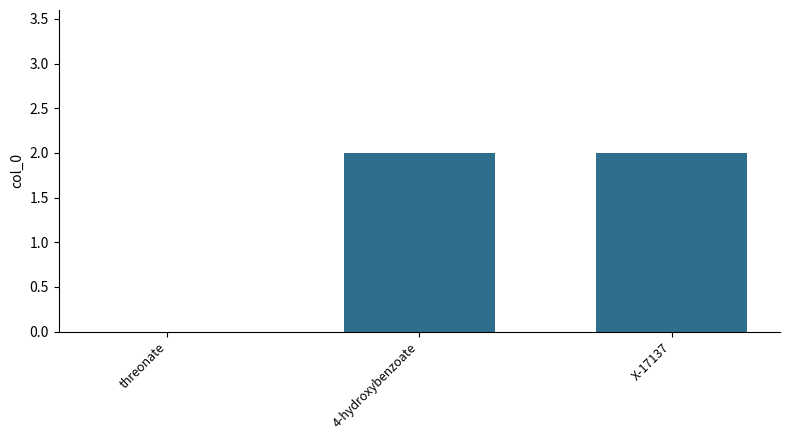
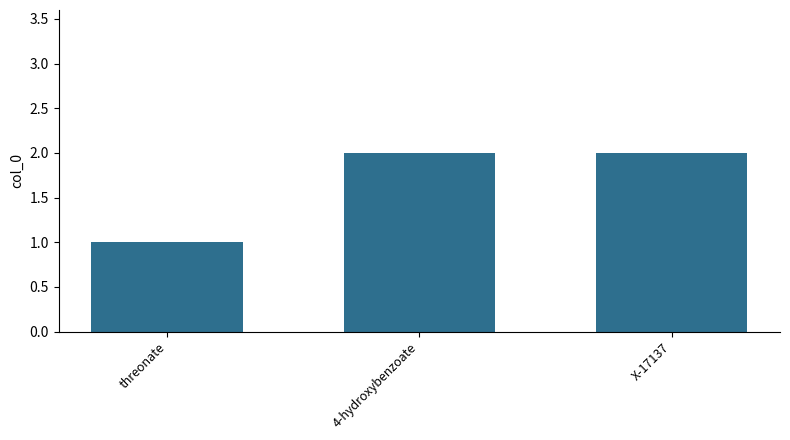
threonate: 0 -> 1
